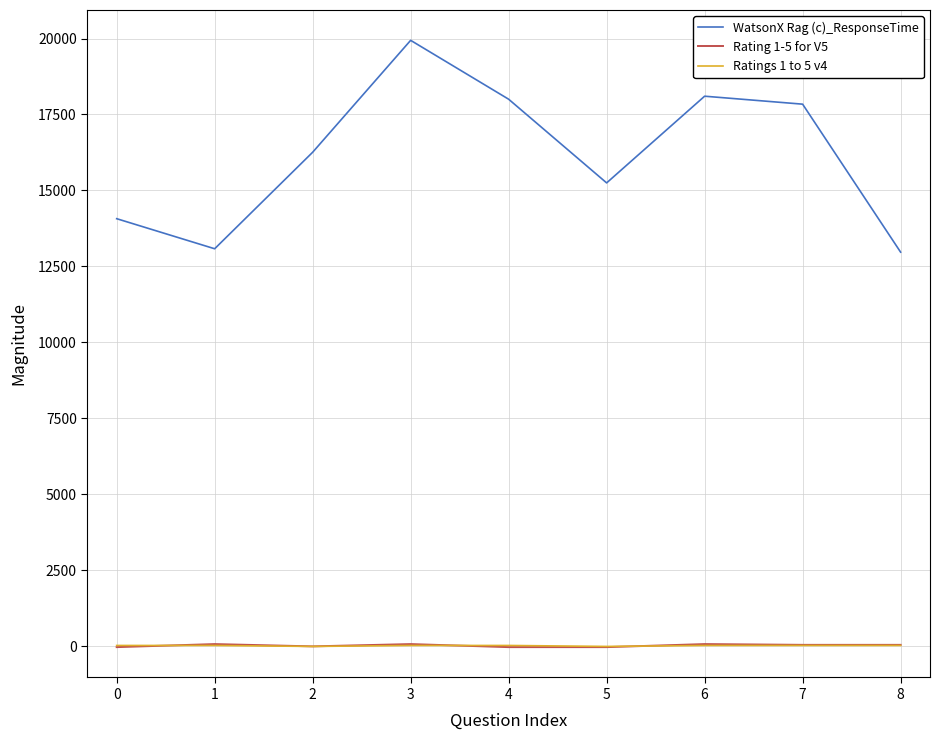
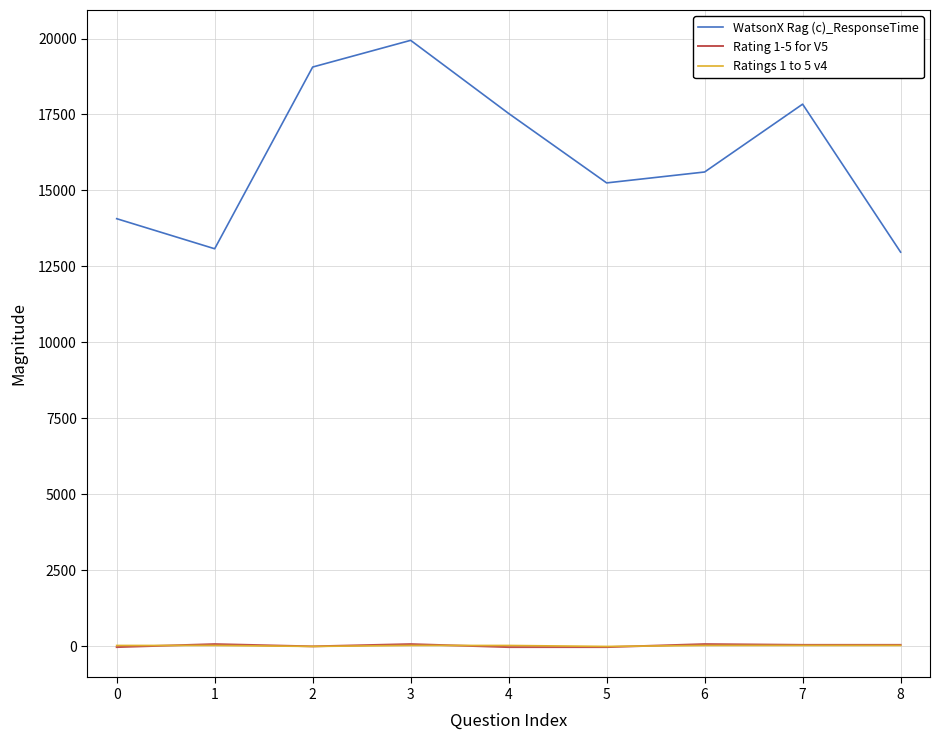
WatsonX Rag (c)_ResponseTime, 2: 16300 -> 19100
WatsonX Rag (c)_ResponseTime, 4: 18000 -> 17500
WatsonX Rag (c)_ResponseTime, 6: 18100 -> 15600
